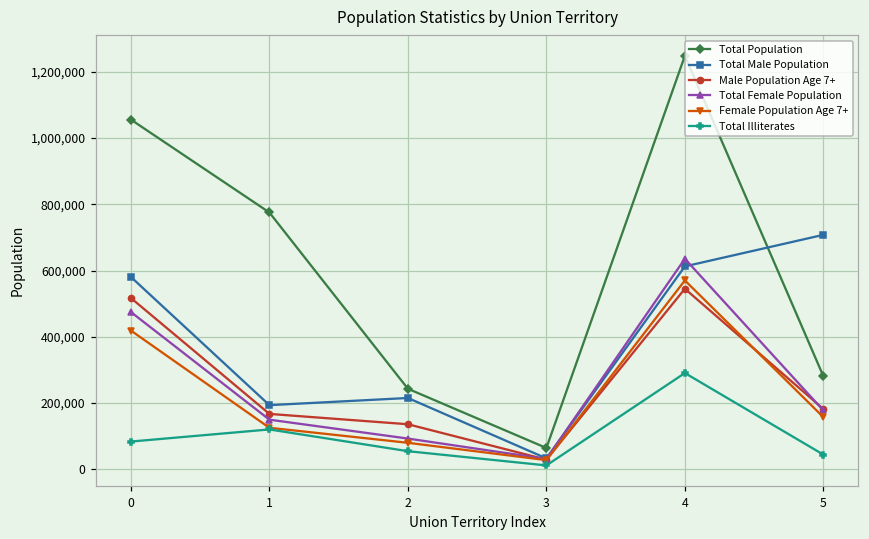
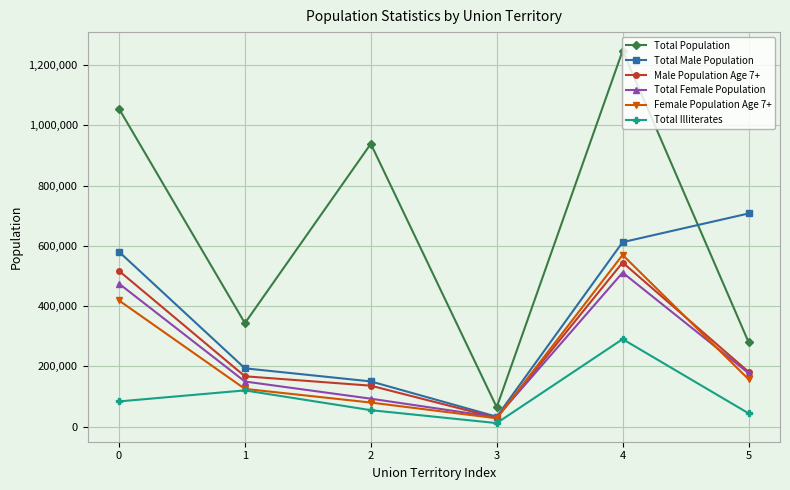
Total Population, 1: 780,000 -> 340,000
Total Population, 2: 240,000 -> 940,000
Total Male Population, 2: 220,000 -> 150,000
Total Female Population, 4: 640,000 -> 510,000
